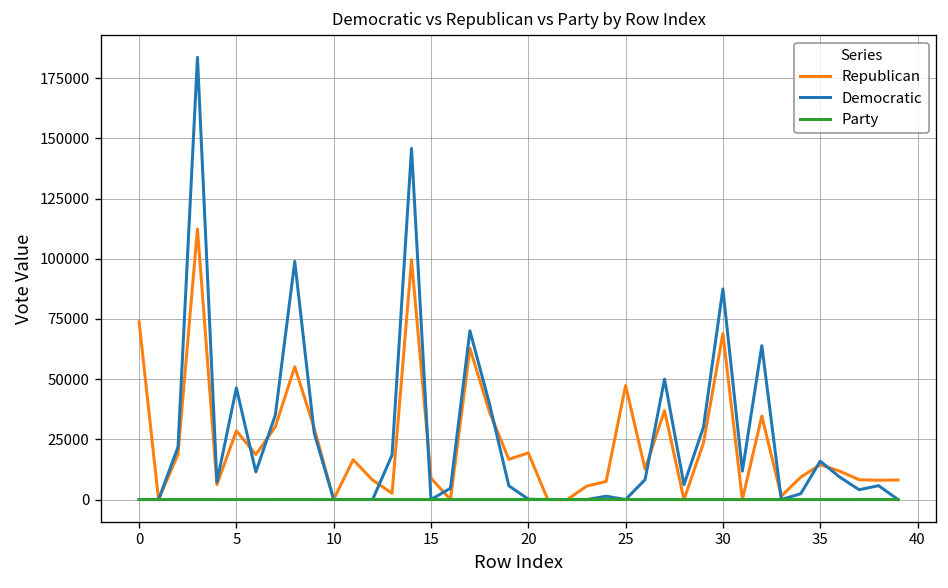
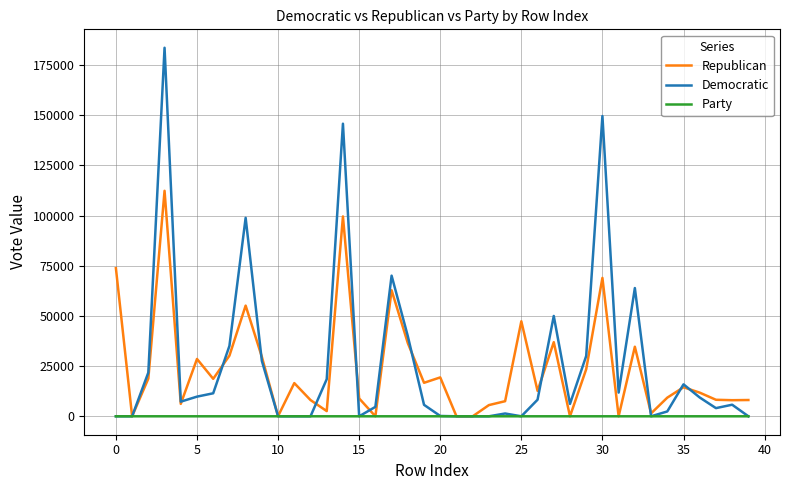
Democratic, 5: 46000 -> 10000
Democratic, 30: 87000 -> 150000
